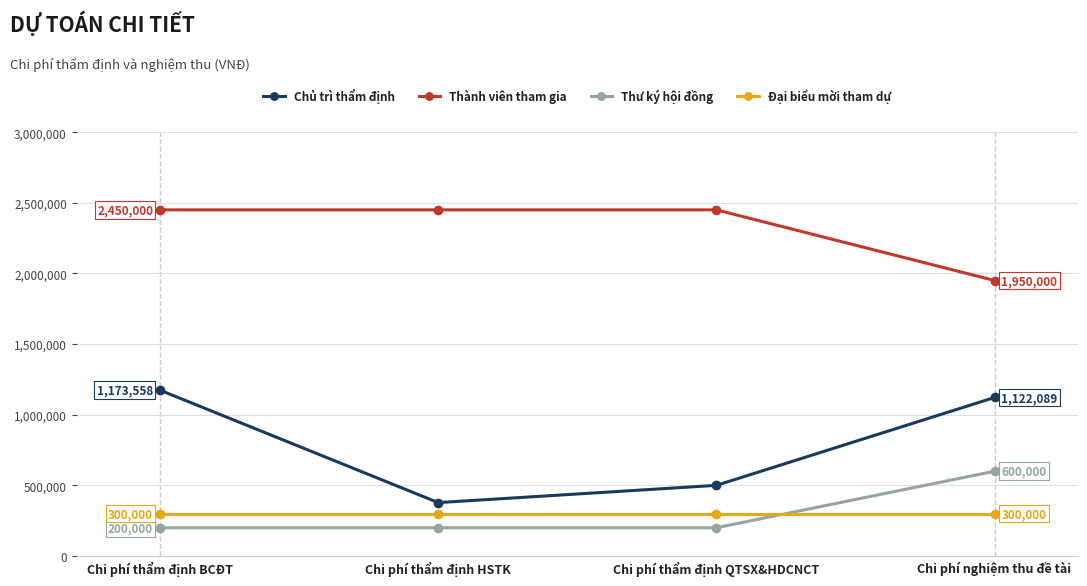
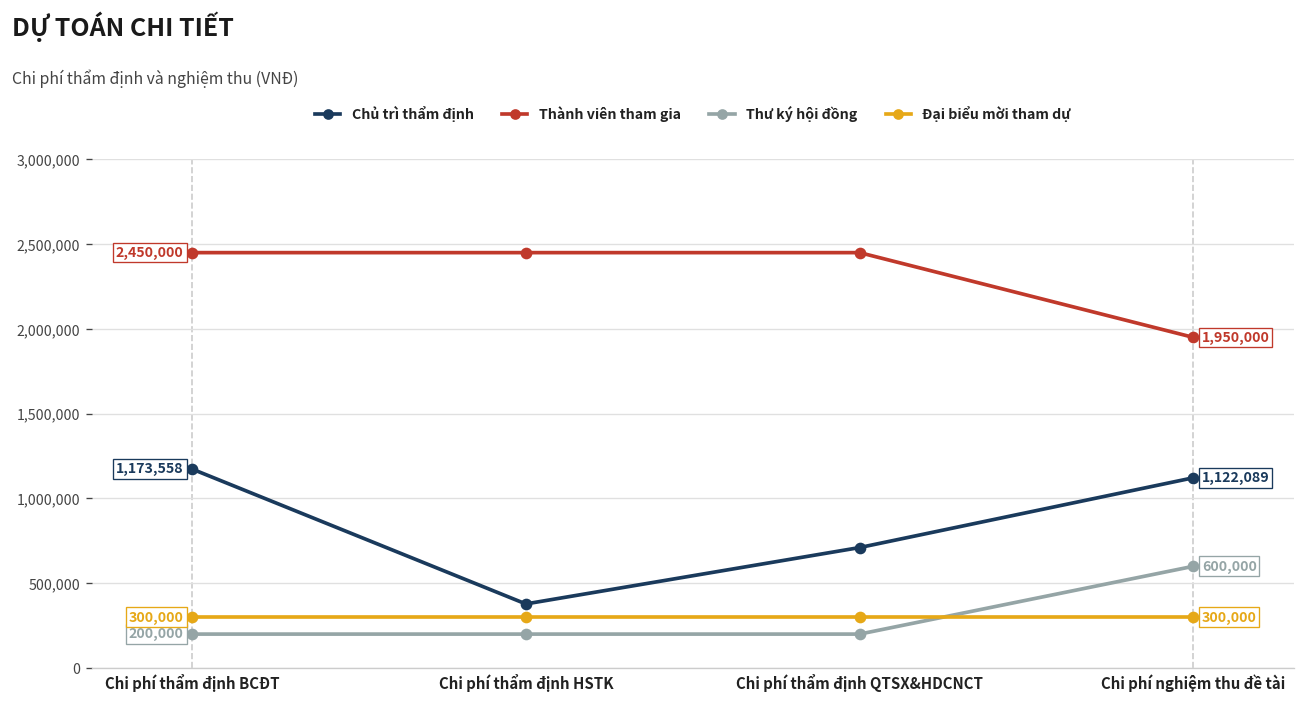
Chủ trì thẩm định, Chi phí thẩm định QTSX&HDCNCT: 500,000 -> 710,000
